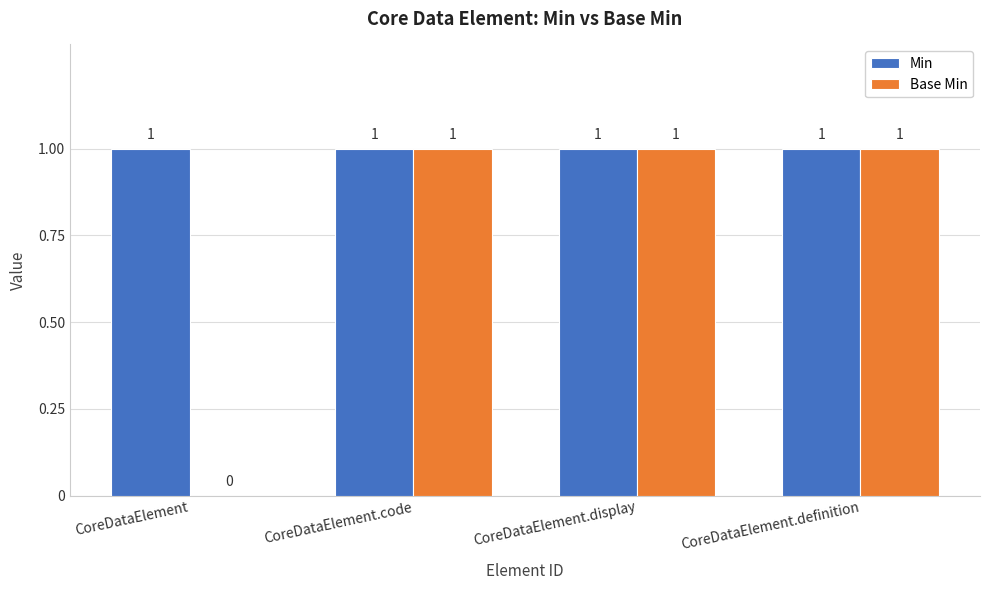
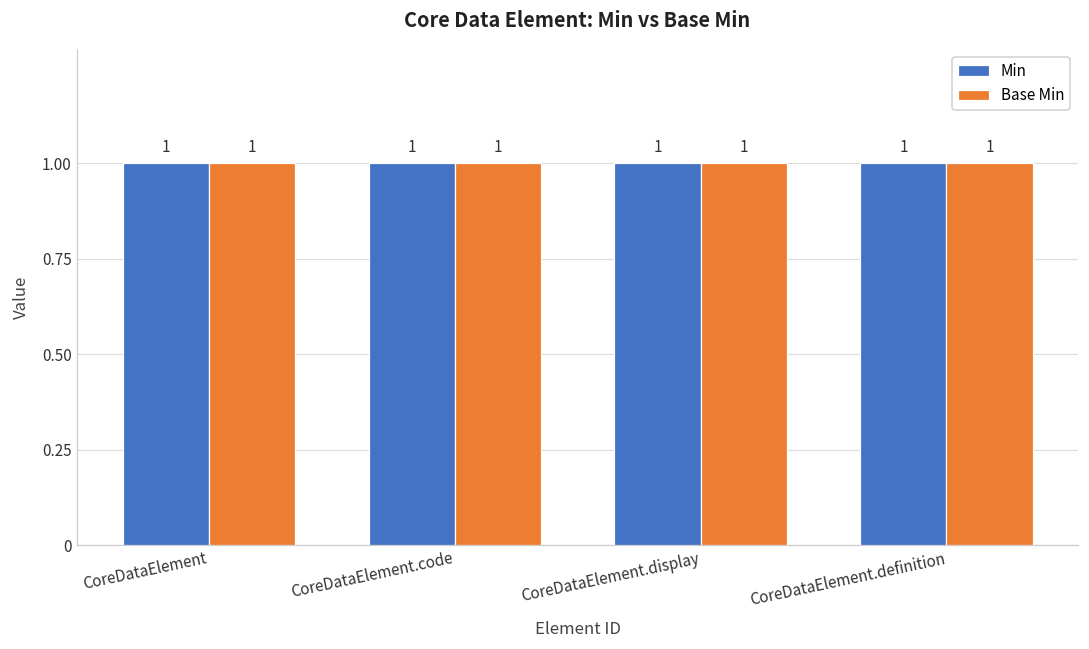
Base Min, CoreDataElement: 0 -> 1
